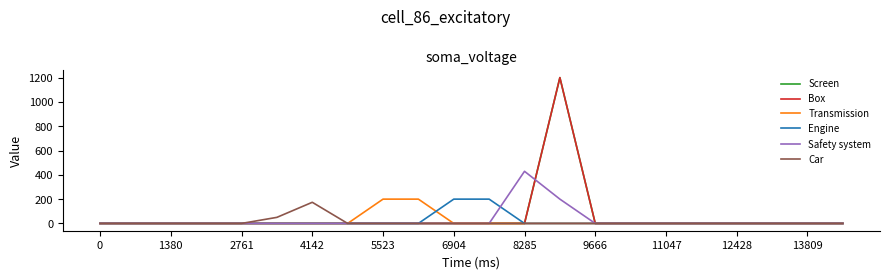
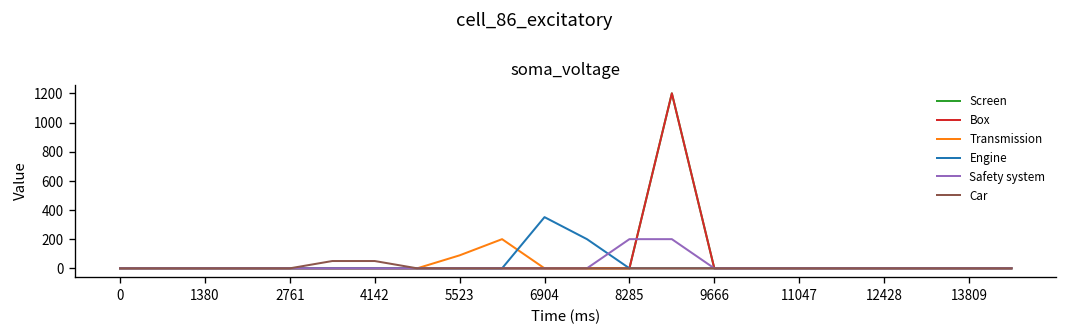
Car, 4142: 170 -> 50
Transmission, 5523: 200 -> 90
Engine, 6904: 200 -> 350
Safety system, 8285: 430 -> 200
